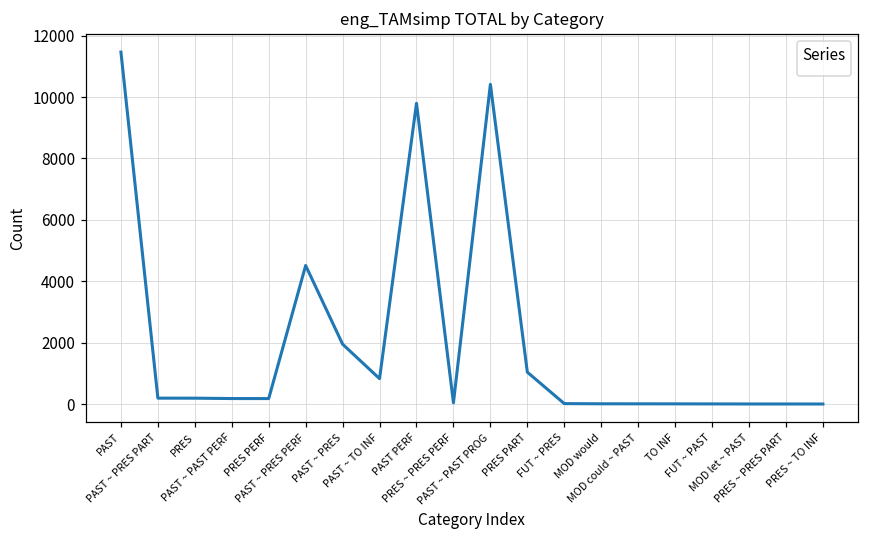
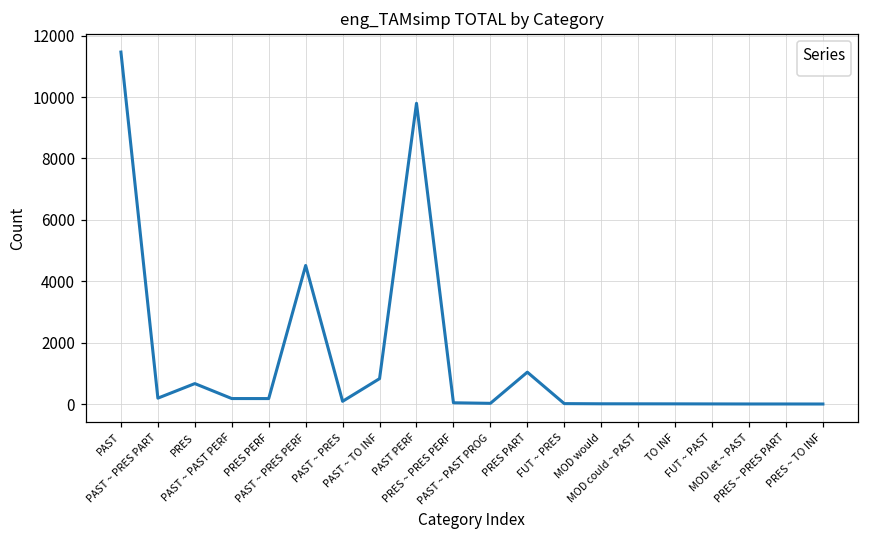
PRES: 200 -> 700
PAST ~ PRES: 2000 -> 100
PAST ~ PAST PROG: 10400 -> 0
